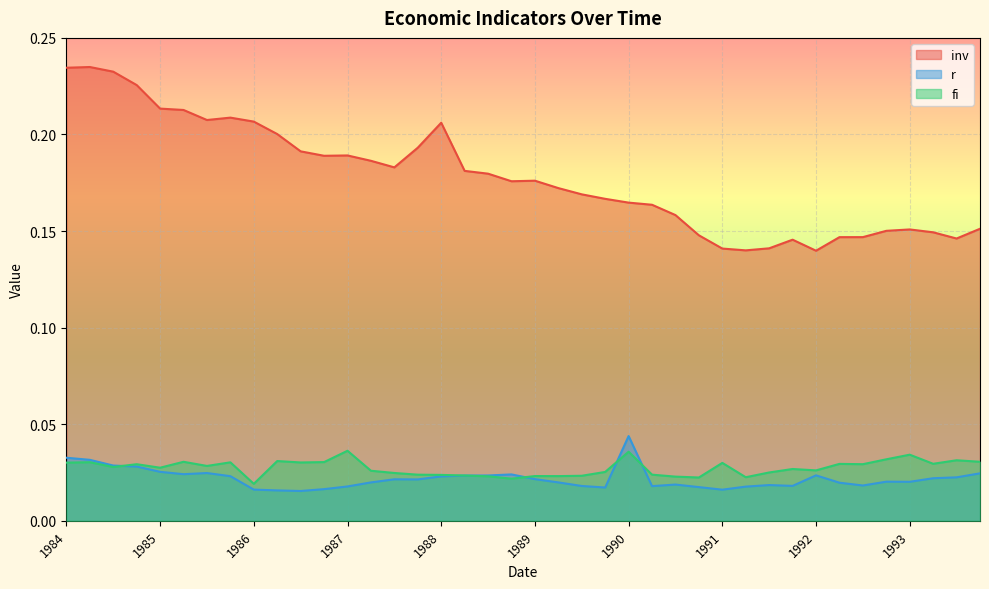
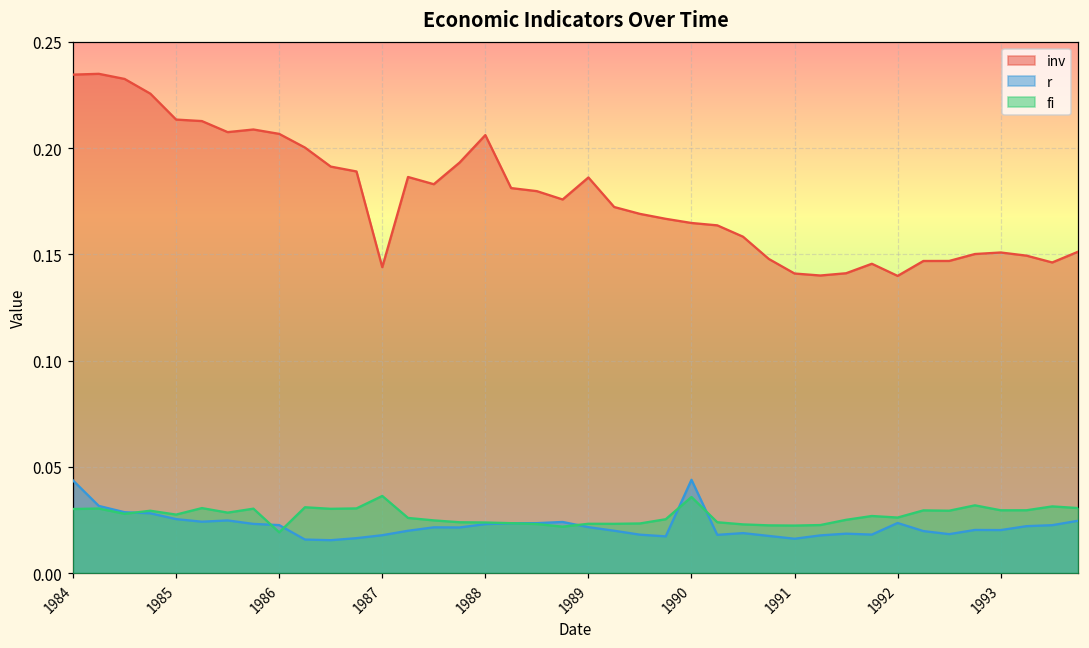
r, 1984: 0.033 -> 0.044
r, 1986: 0.016 -> 0.023
inv, 1987: 0.189 -> 0.144
inv, 1989: 0.176 -> 0.186
fi, 1991: 0.030 -> 0.022
fi, 1993: 0.034 -> 0.030
